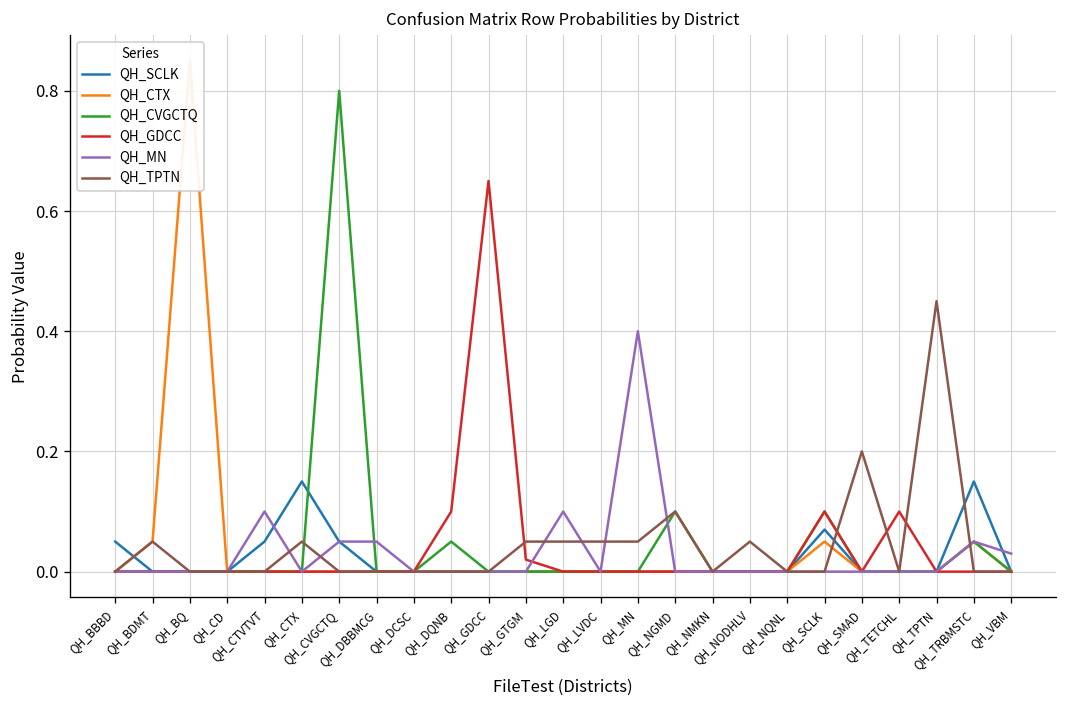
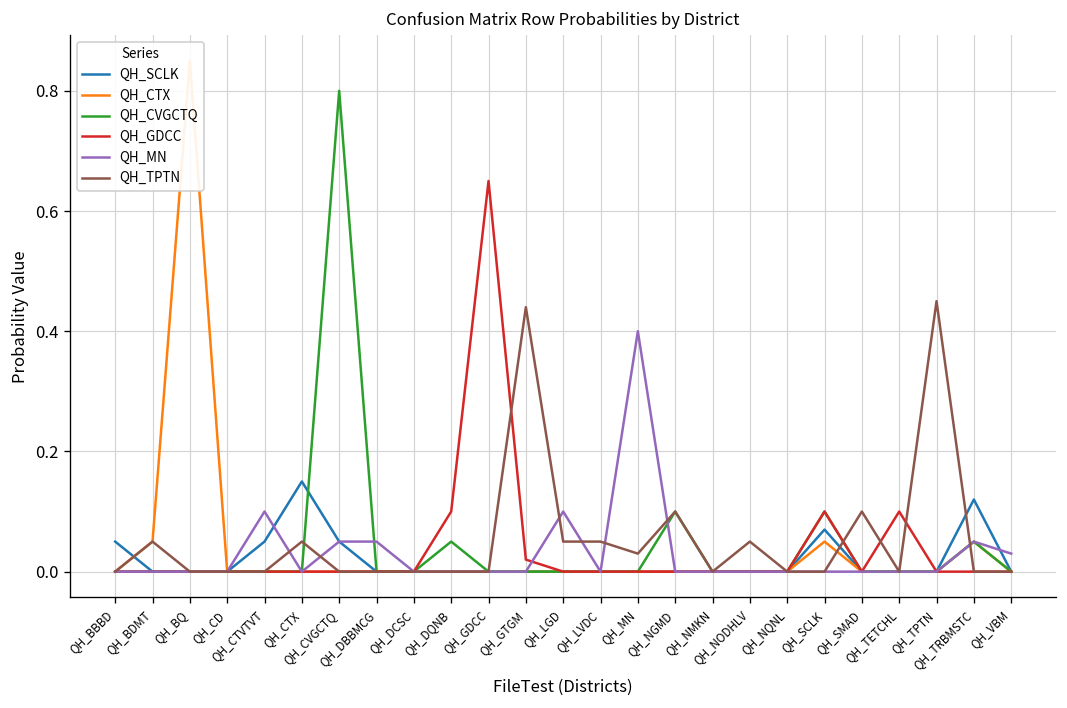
QH_TPTN, QH_GTGM: 0.05 -> 0.44
QH_TPTN, QH_MN: 0.05 -> 0.03
QH_TPTN, QH_SMAD: 0.2 -> 0.1
QH_SCLK, QH_TRBMSTC: 0.15 -> 0.12
